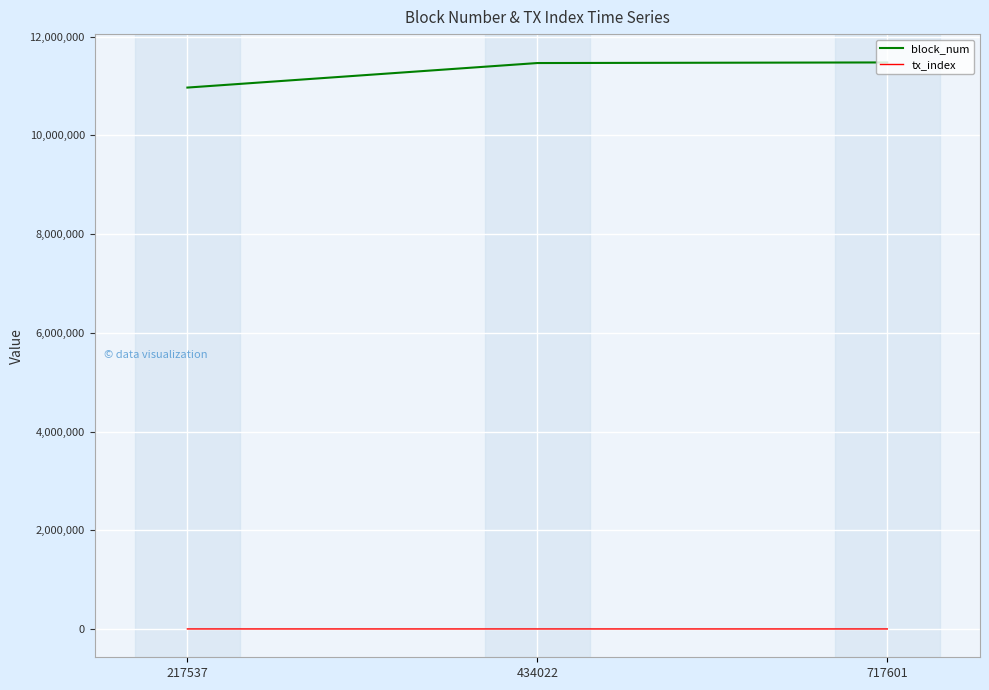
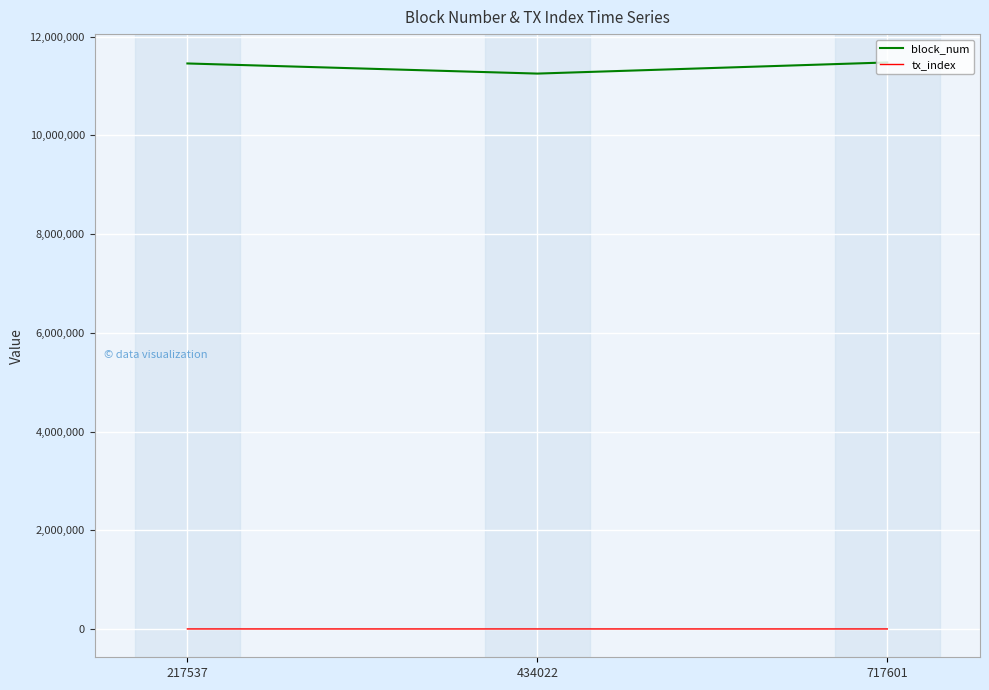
block_num, 217537: 11,000,000 -> 11,500,000
block_num, 434022: 11,500,000 -> 11,300,000
